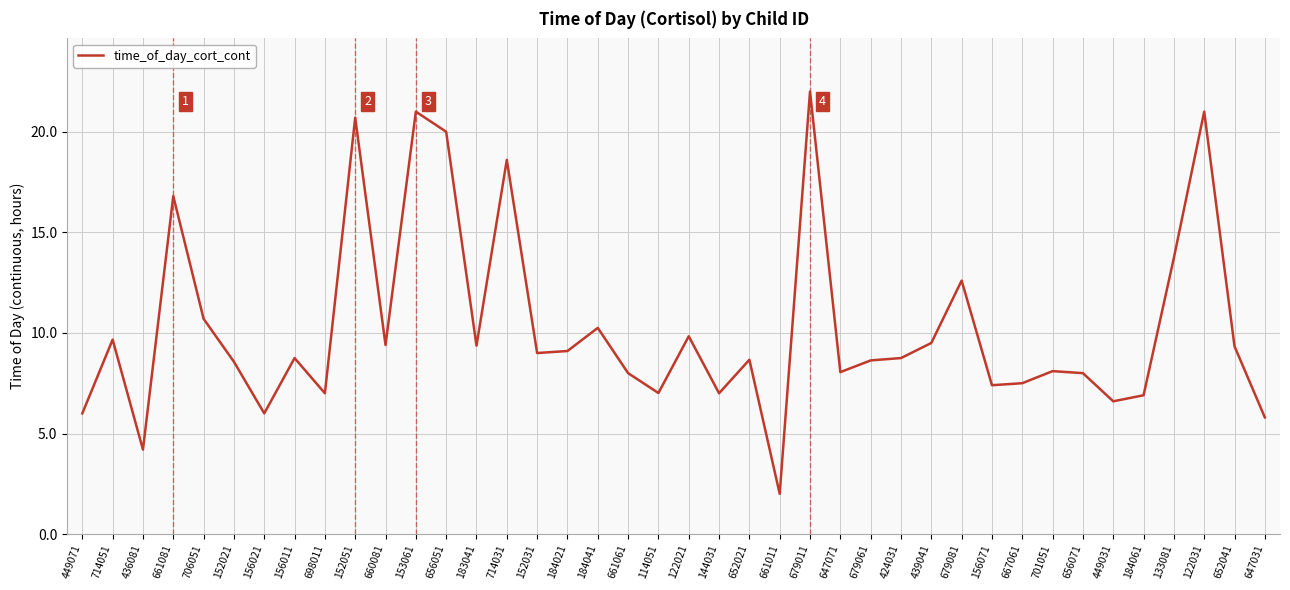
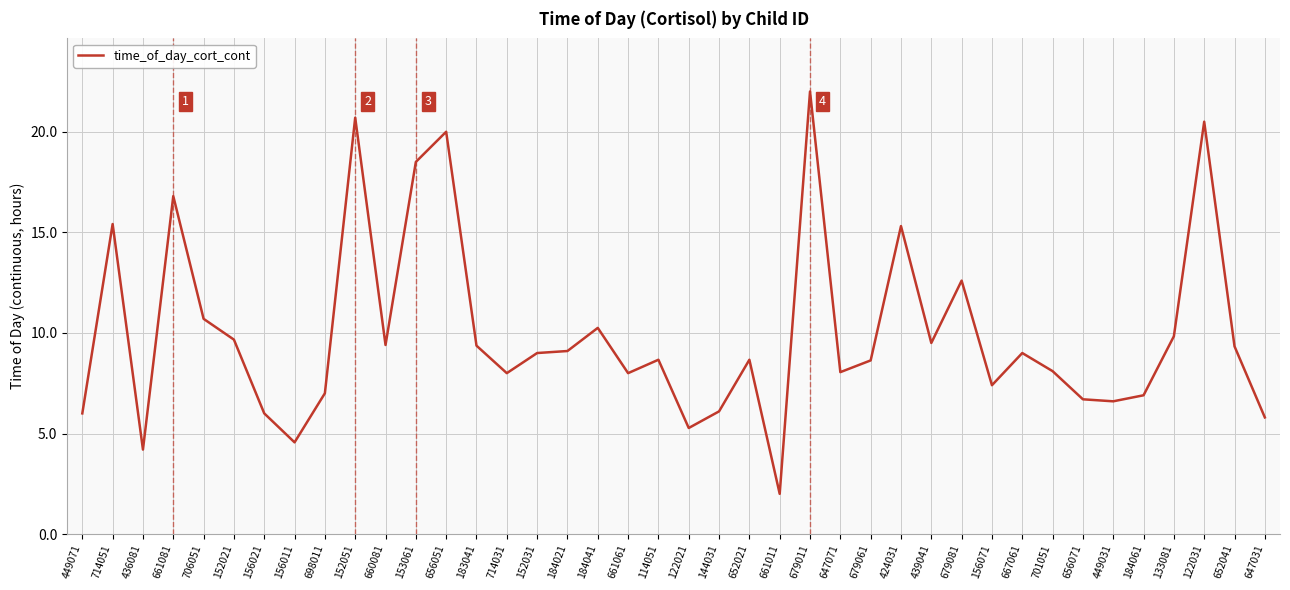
714051: 9.7 -> 15.4
152021: 8.6 -> 9.7
156011: 8.8 -> 4.6
153061: 21.0 -> 18.5
714031: 18.6 -> 8.0
114051: 7.0 -> 8.7
122021: 9.8 -> 5.3
144031: 7.0 -> 6.1
424031: 8.8 -> 15.3
667061: 7.5 -> 9.0
656071: 8.0 -> 6.7
133081: 13.7 -> 9.8
122031: 21.0 -> 20.5
